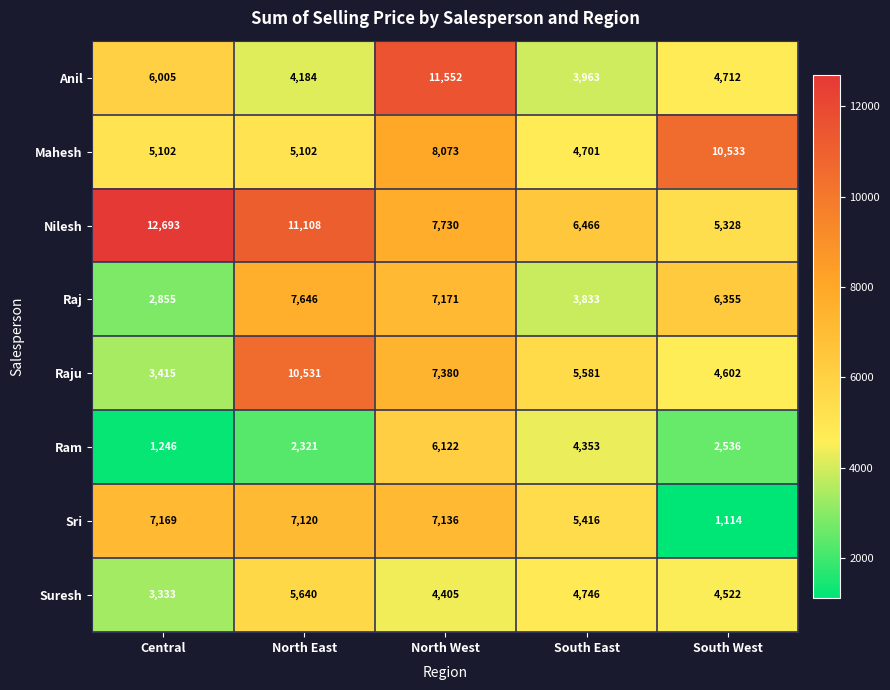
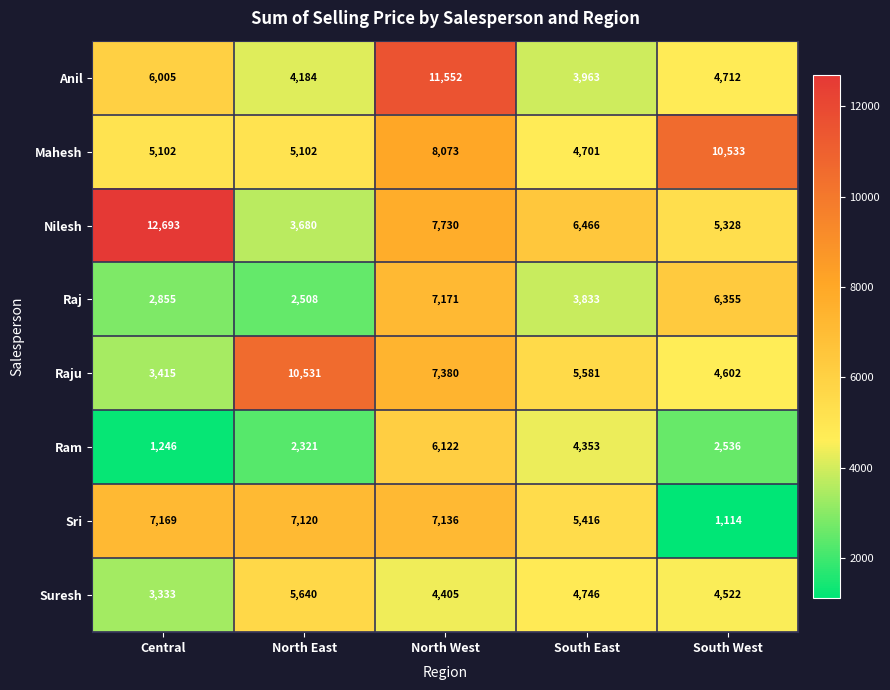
Nilesh, North East: 11,108 -> 3,680
Raj, North East: 7,646 -> 2,508
